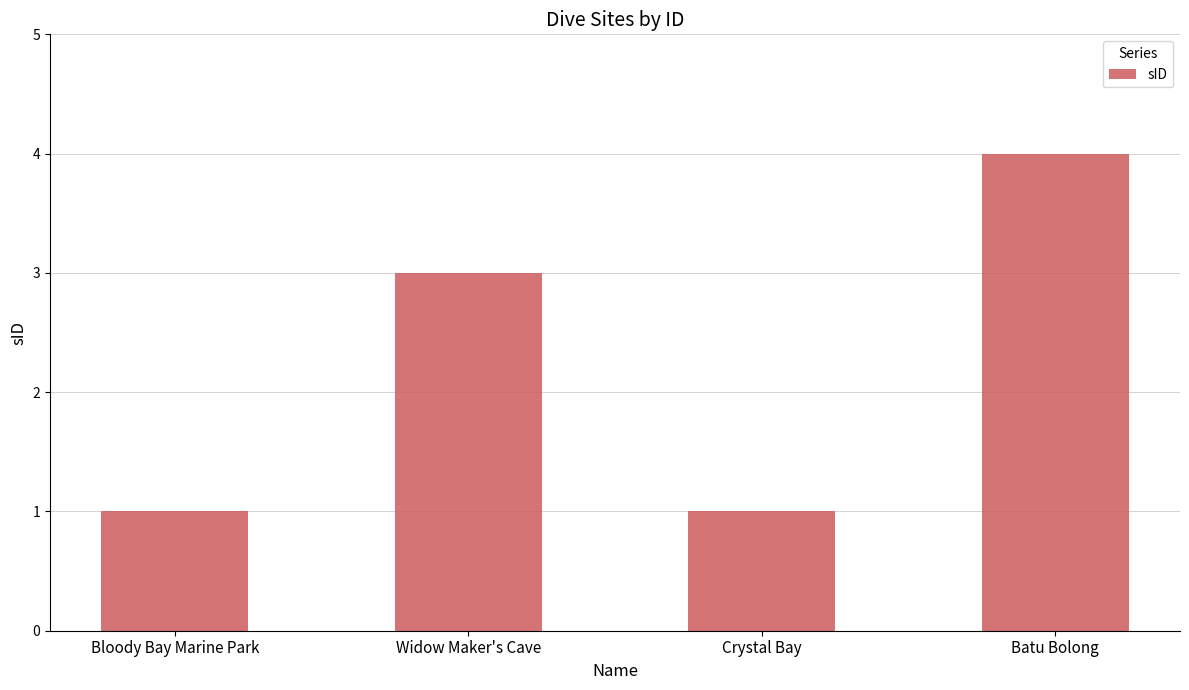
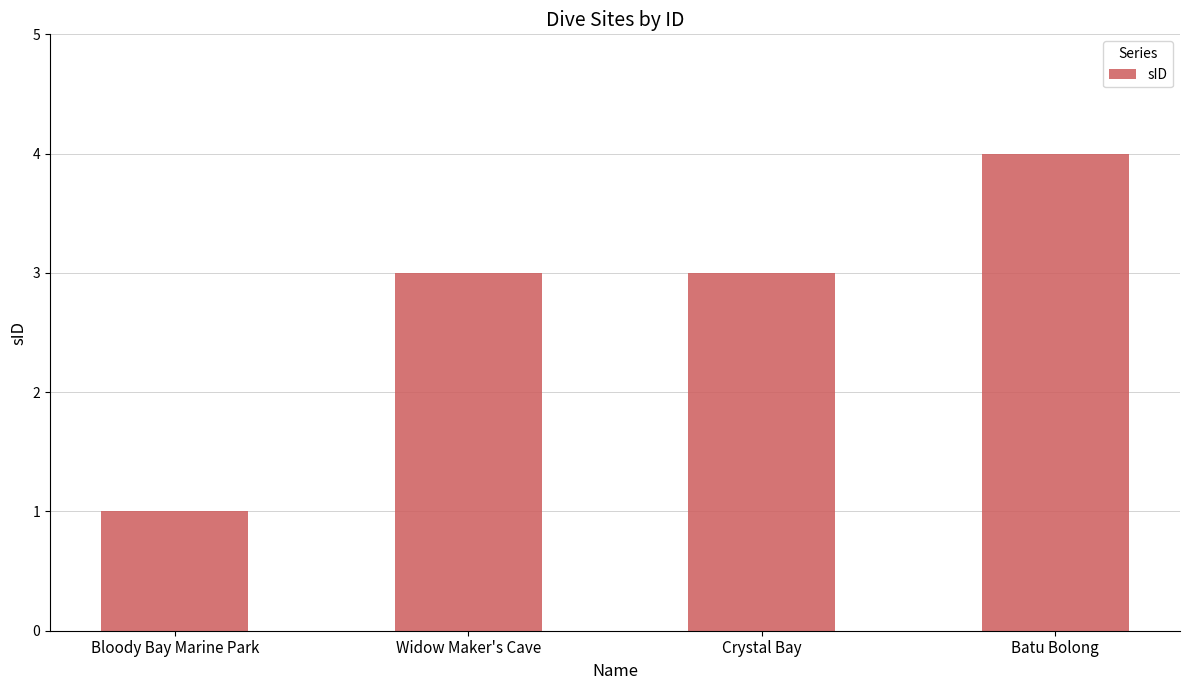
Crystal Bay: 1 -> 3
